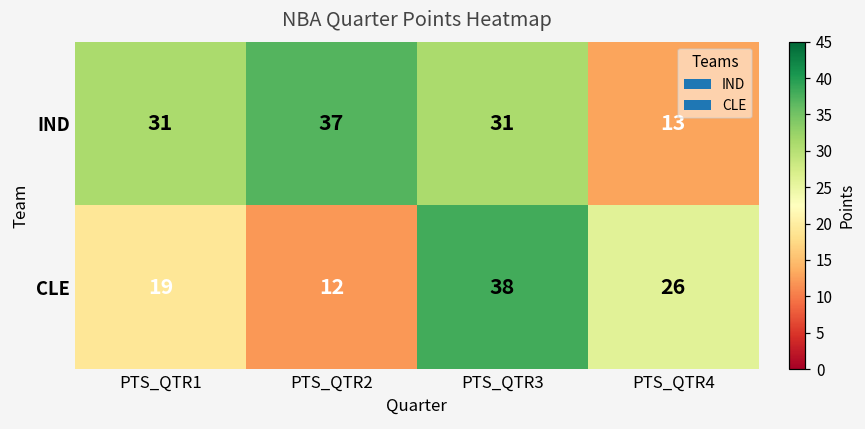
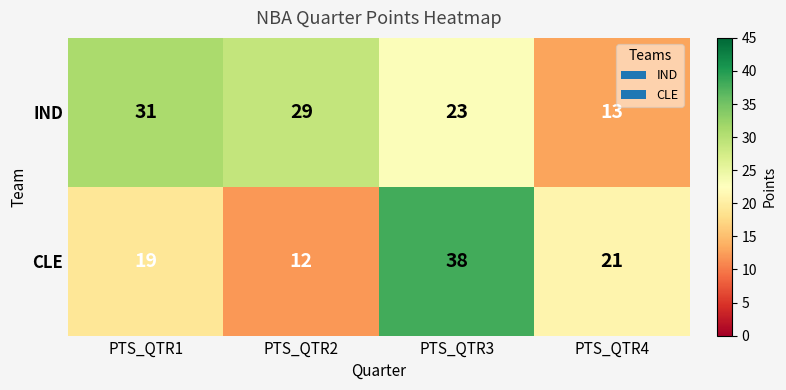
IND, PTS_QTR2: 37 -> 29
IND, PTS_QTR3: 31 -> 23
CLE, PTS_QTR4: 26 -> 21
